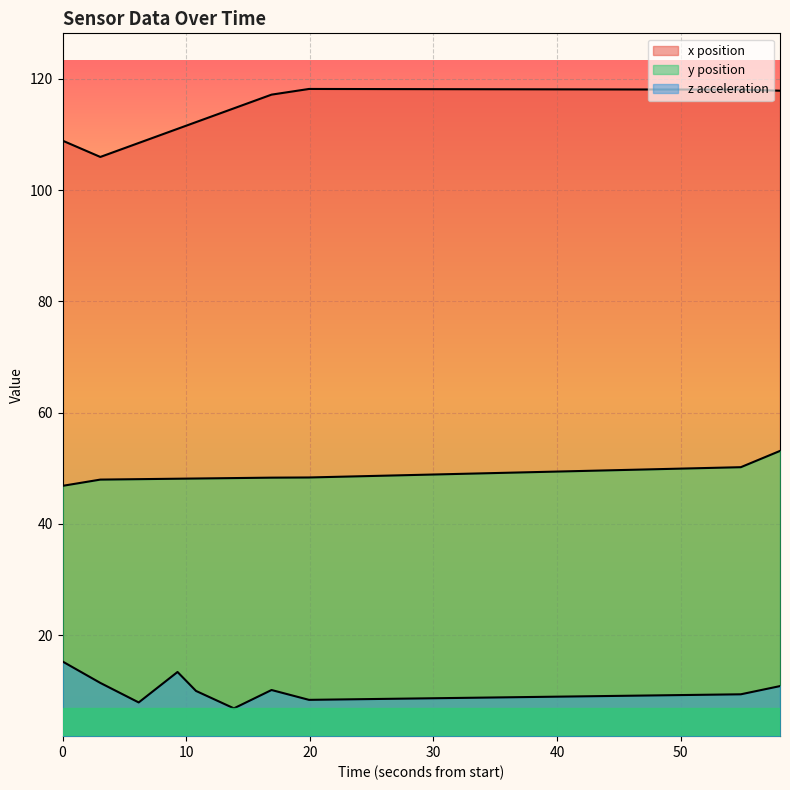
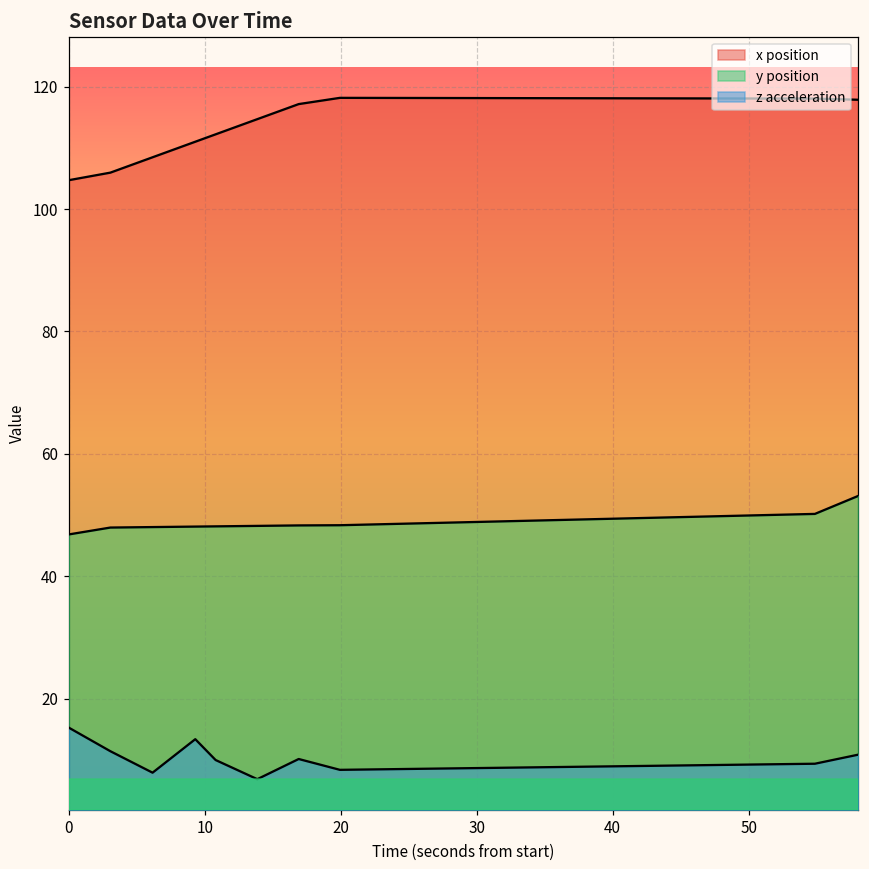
x position, 0: 109 -> 105
